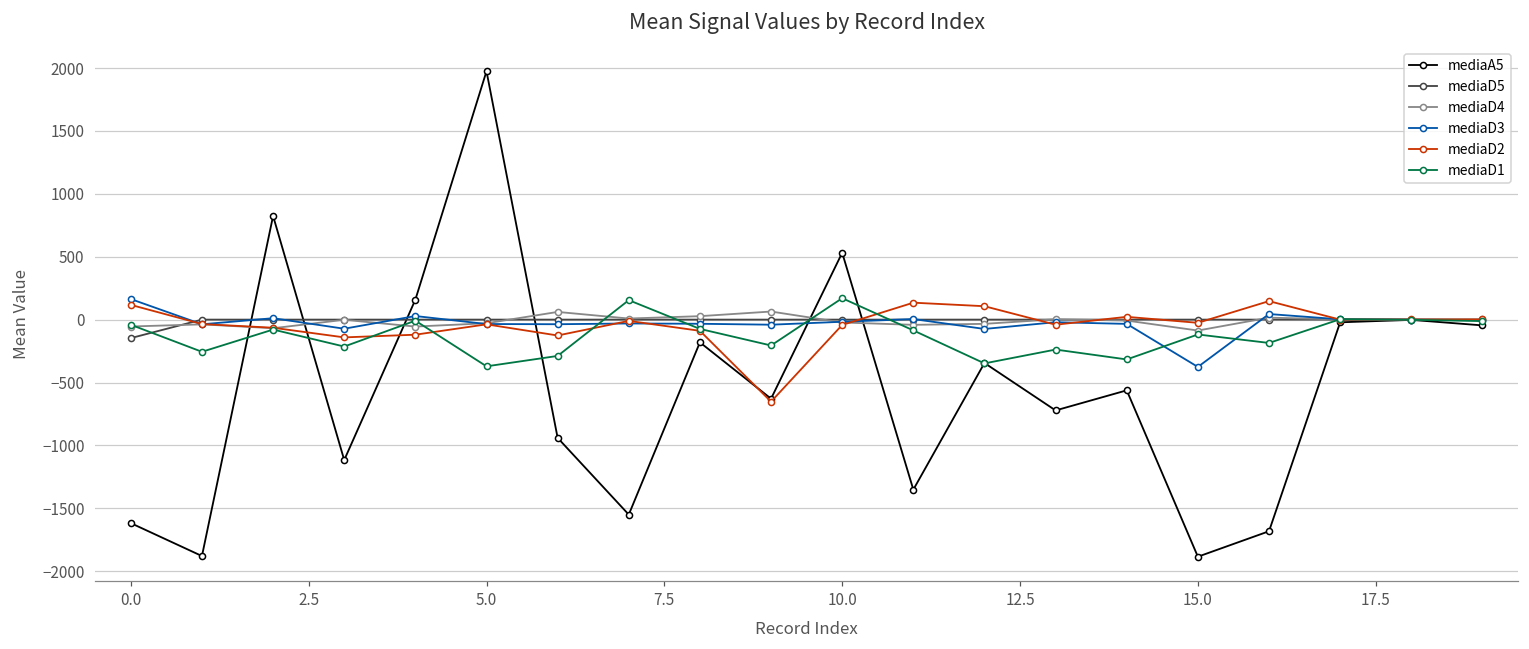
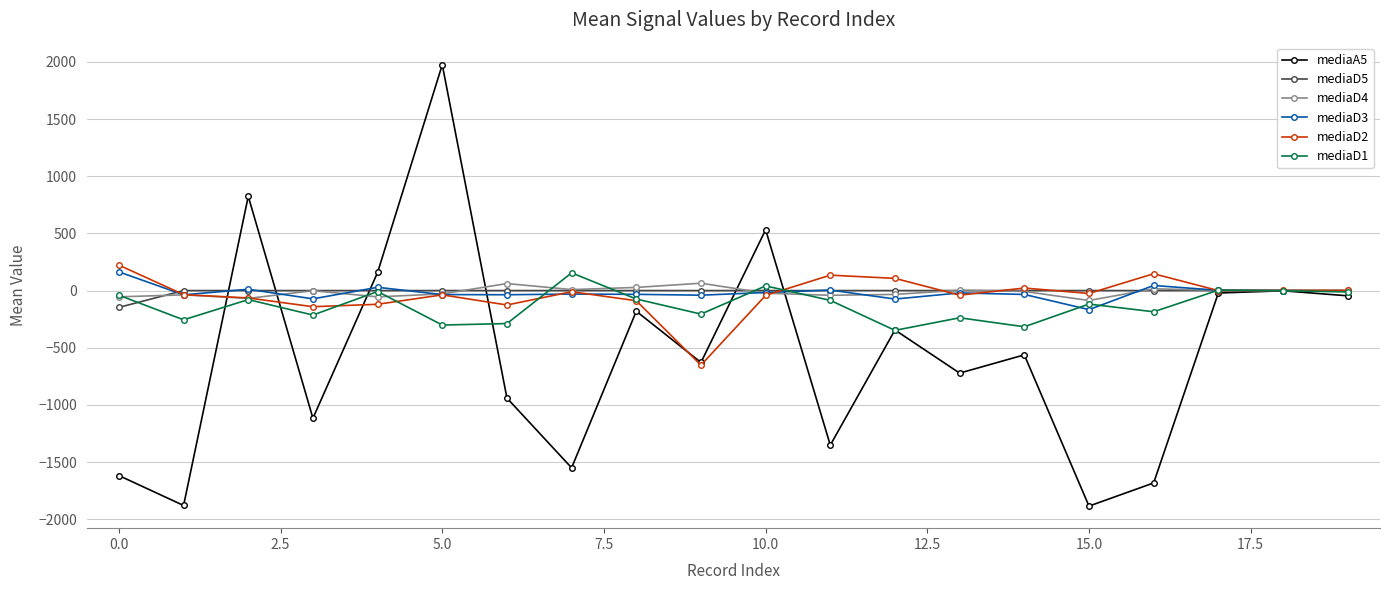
mediaD2, 0.0: 120 -> 220
mediaD1, 5.0: -370 -> -300
mediaD1, 10.0: 170 -> 40
mediaD3, 15.0: -380 -> -170
